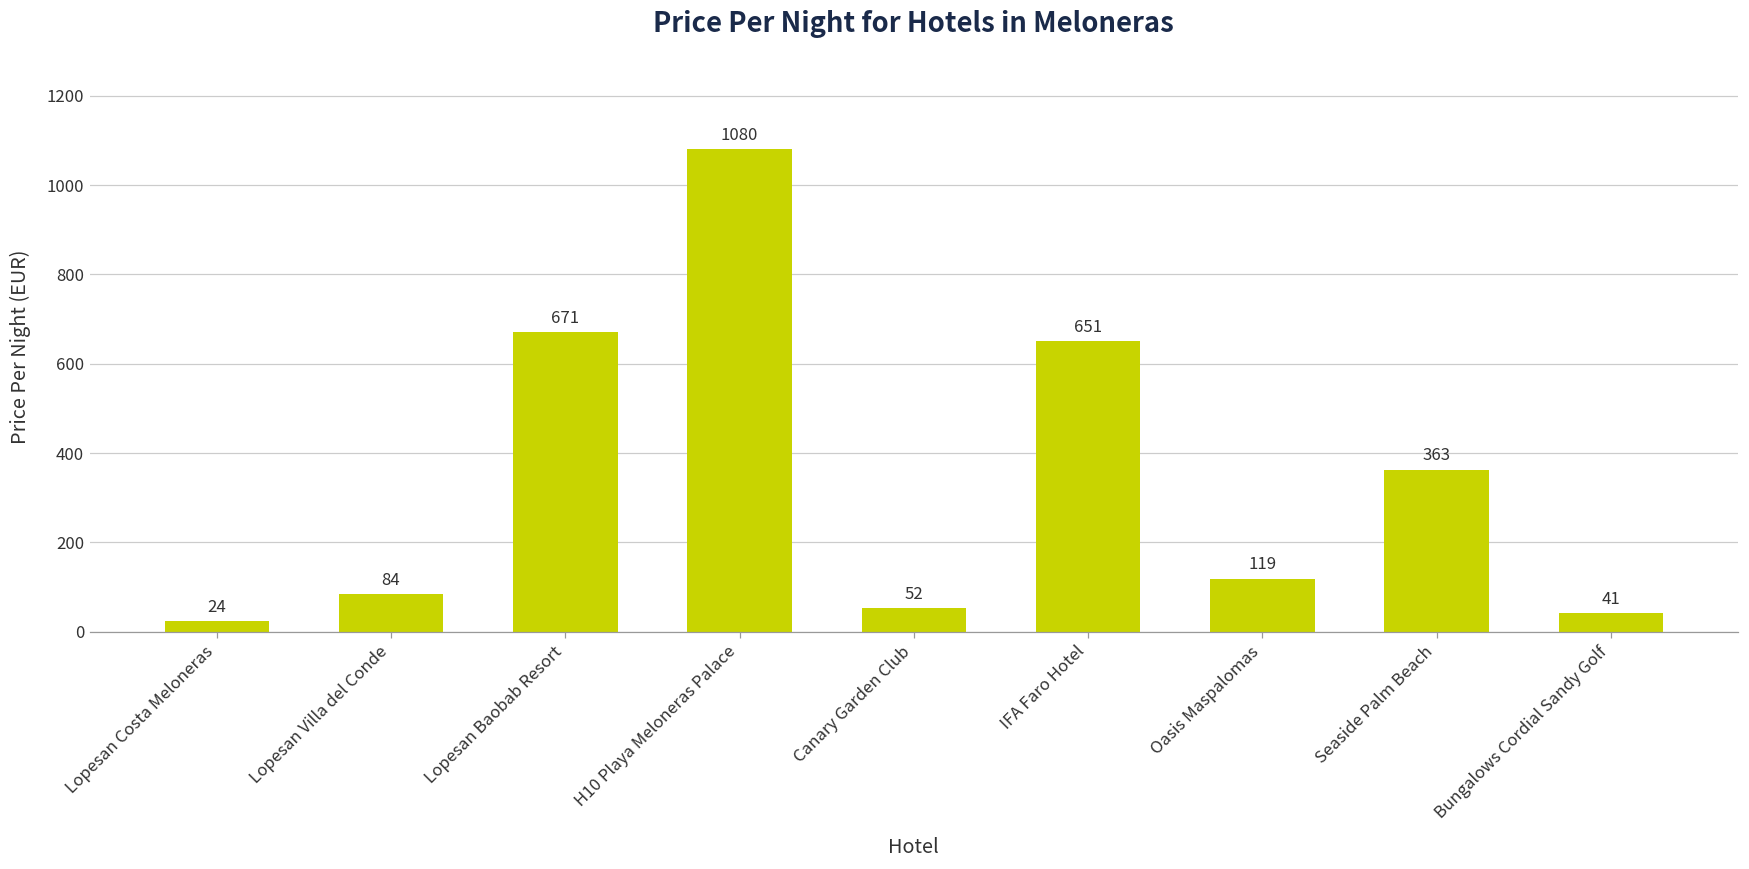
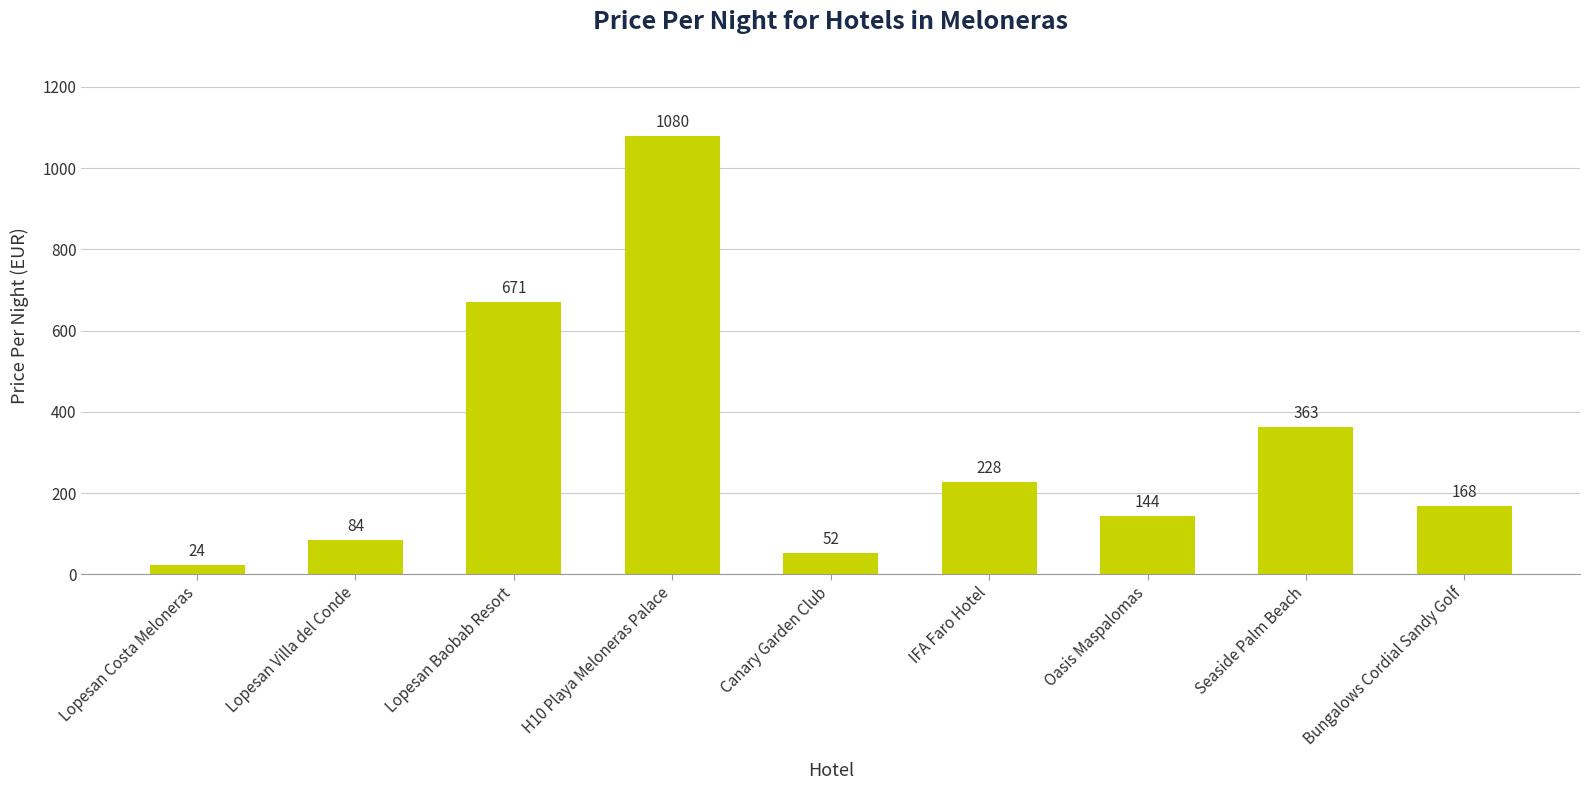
IFA Faro Hotel: 651 -> 228
Oasis Maspalomas: 119 -> 144
Bungalows Cordial Sandy Golf: 41 -> 168
